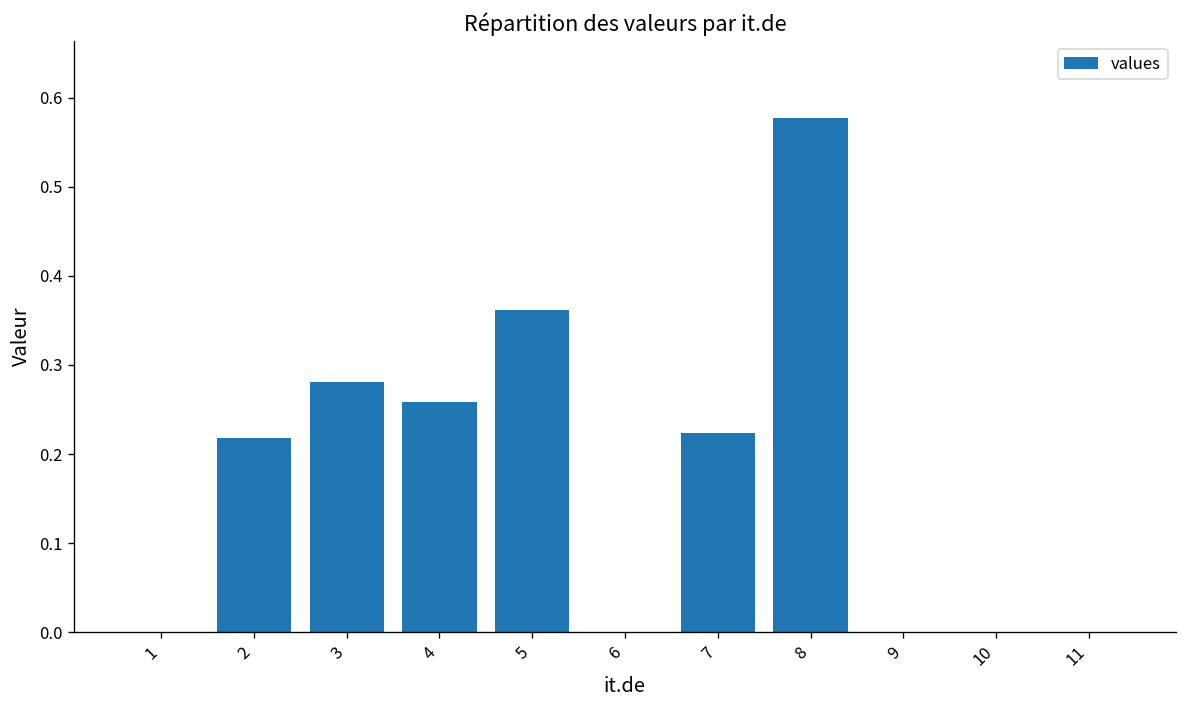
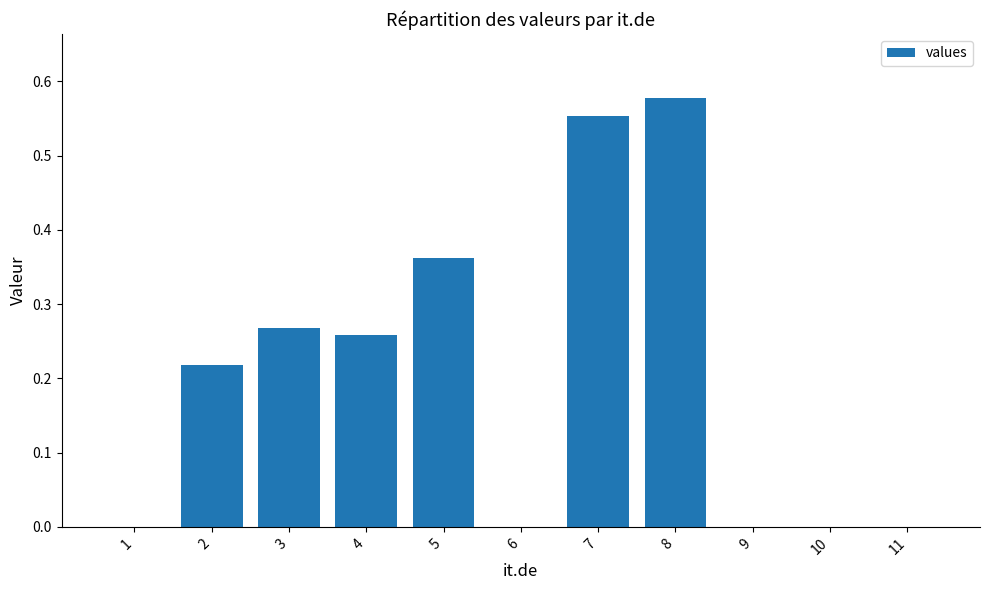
3: 0.28 -> 0.27
7: 0.22 -> 0.55
